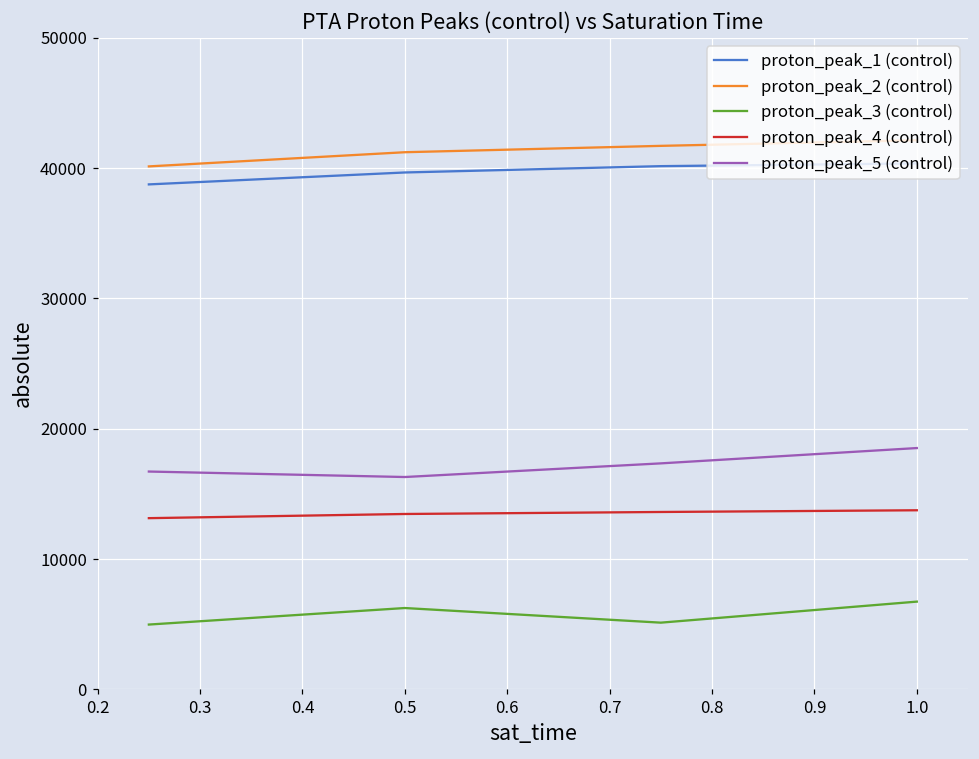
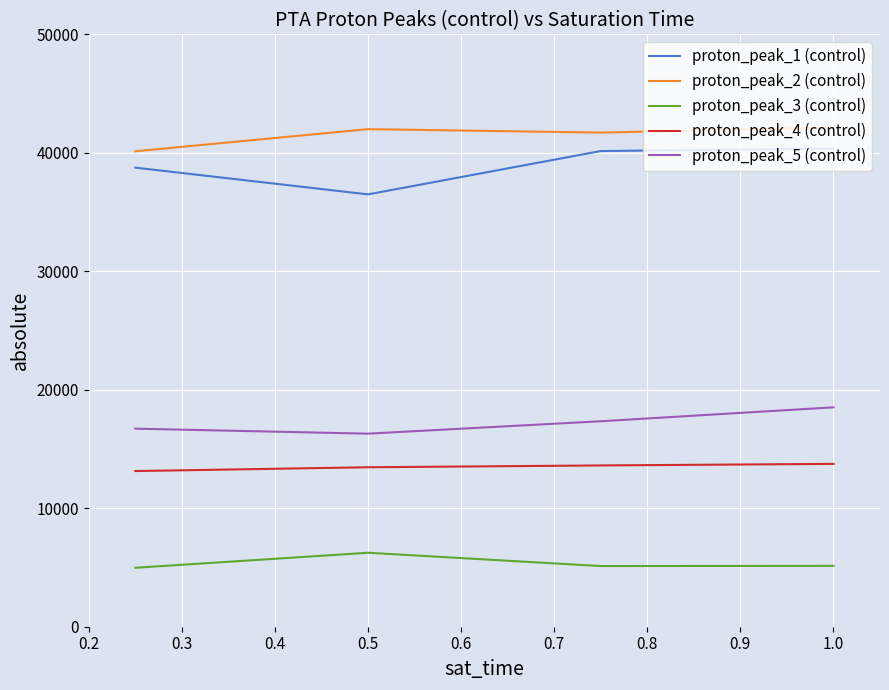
proton_peak_1 (control), 0.5: 39700 -> 36500
proton_peak_2 (control), 0.5: 41200 -> 42000
proton_peak_3 (control), 1.0: 6700 -> 5100
